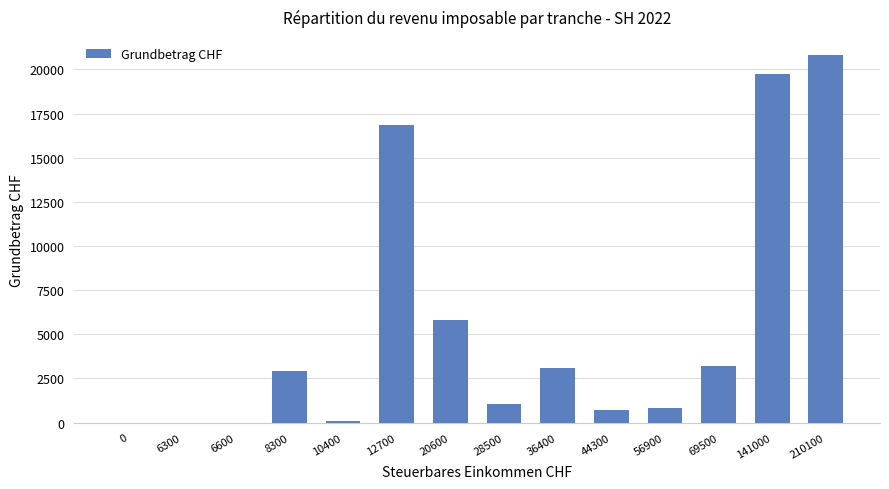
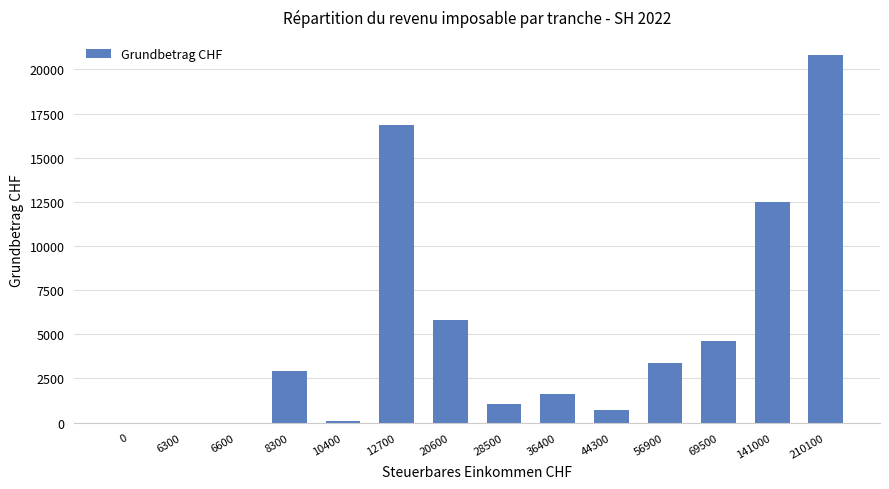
36400: 3100 -> 1600
56900: 800 -> 3400
69500: 3200 -> 4600
141000: 19700 -> 12500
